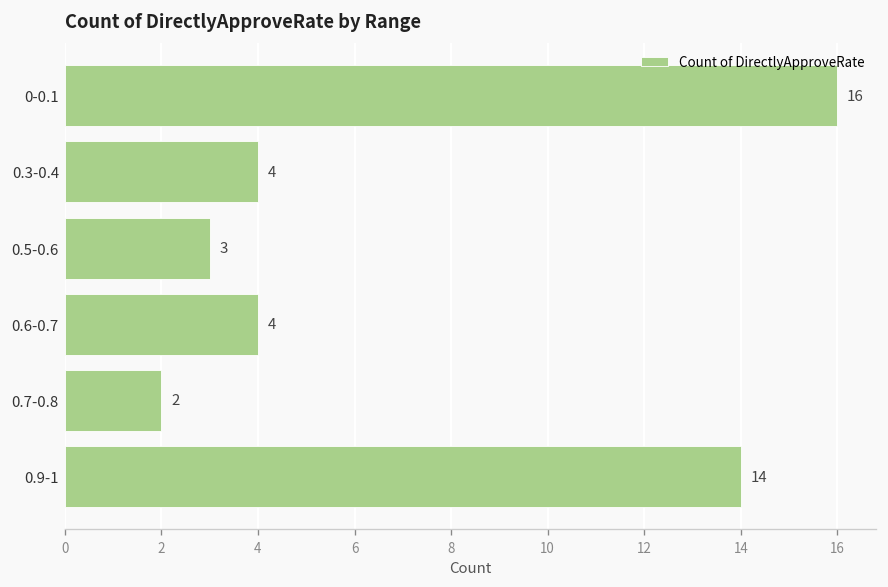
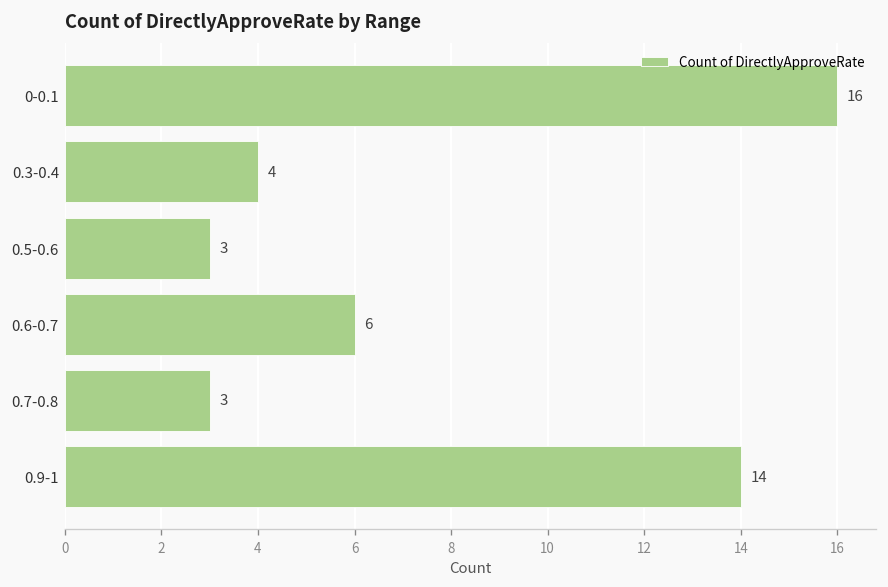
0.6-0.7: 4 -> 6
0.7-0.8: 2 -> 3
